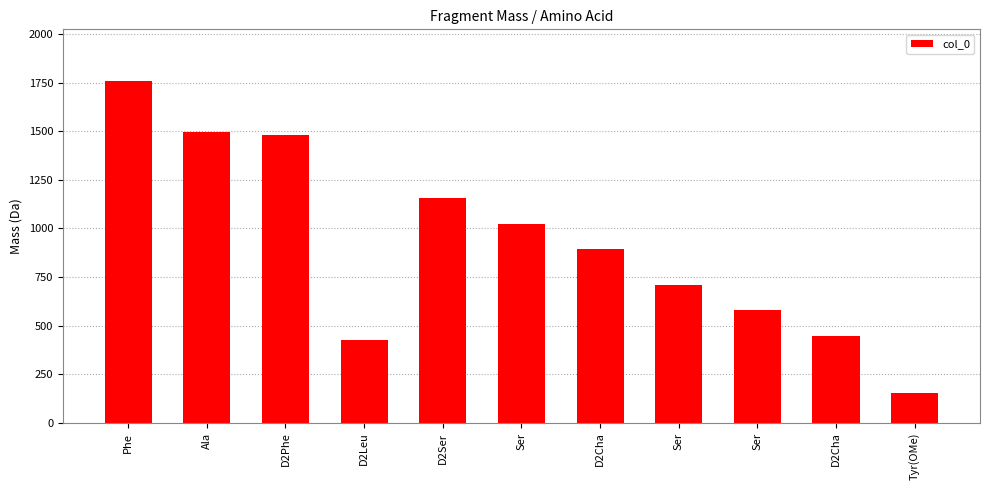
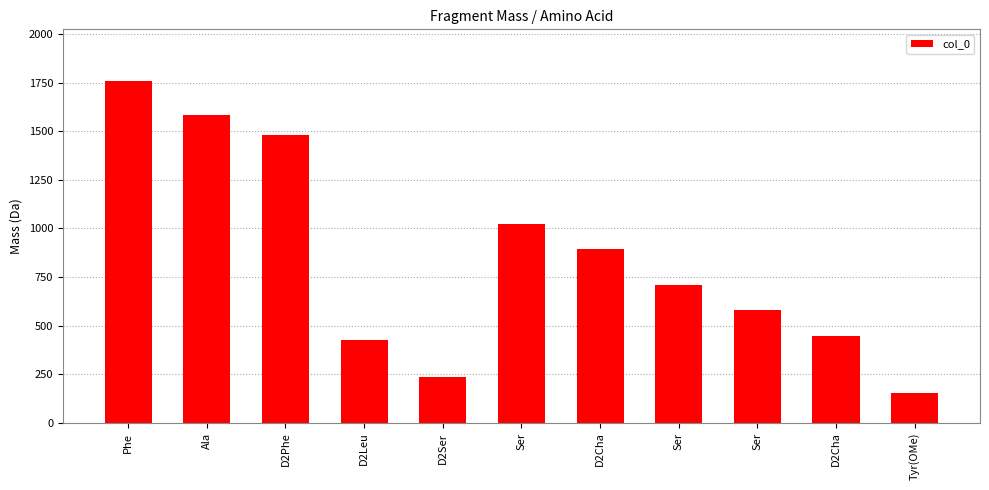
Ala: 1490 -> 1580
D2Ser: 1160 -> 230
